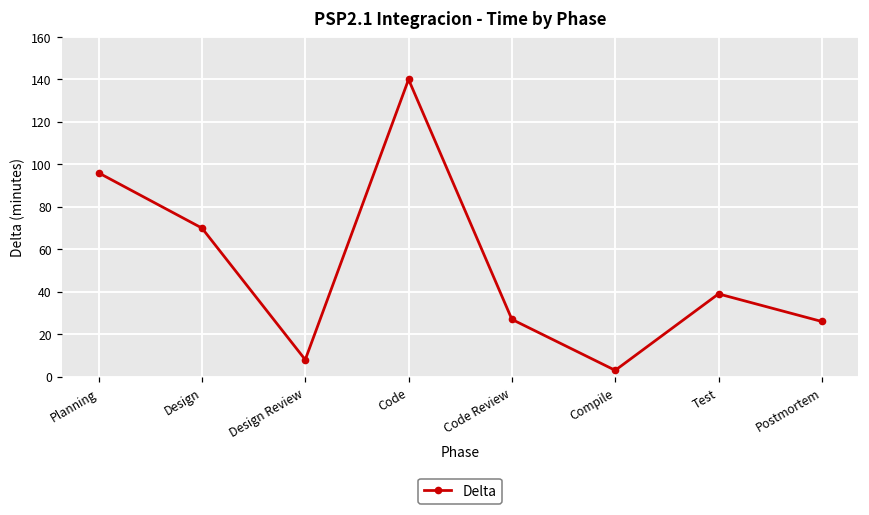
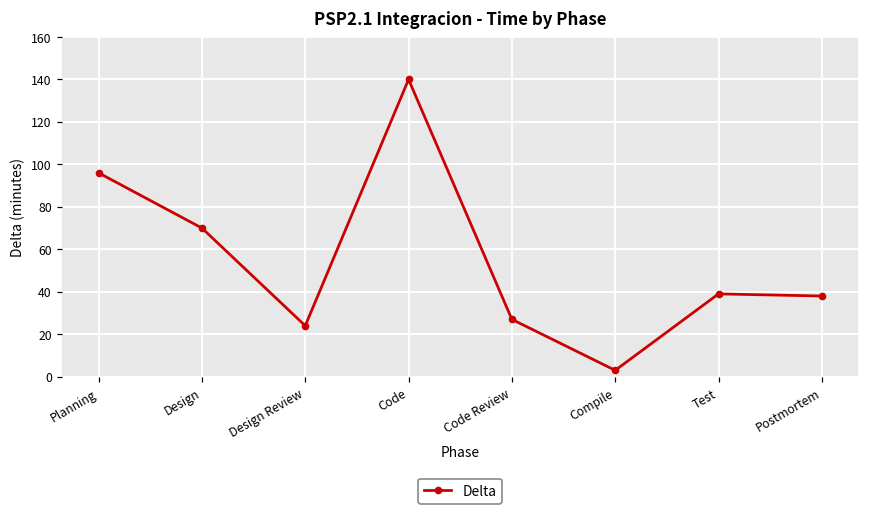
Design Review: 8 -> 24
Postmortem: 26 -> 38
